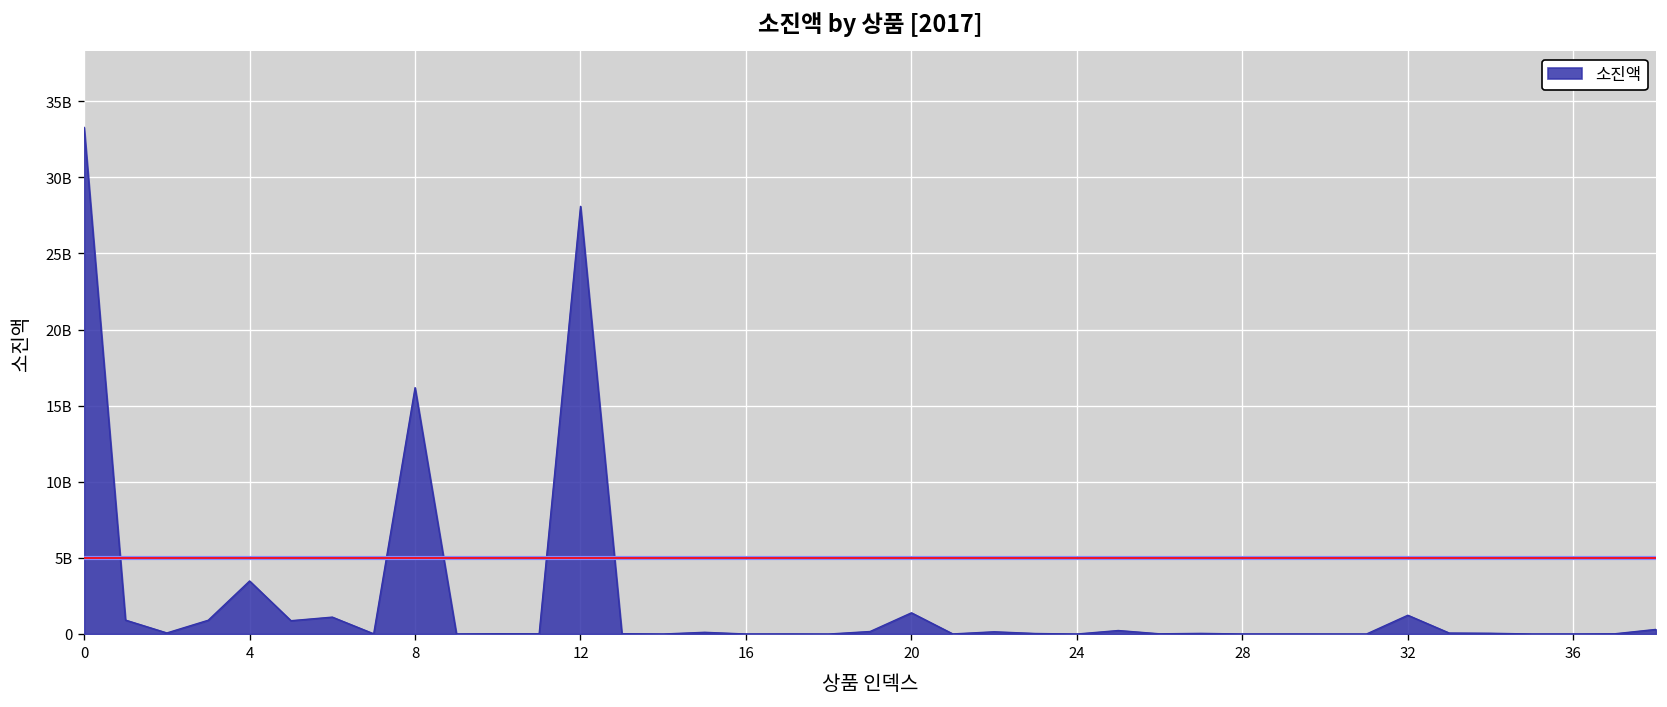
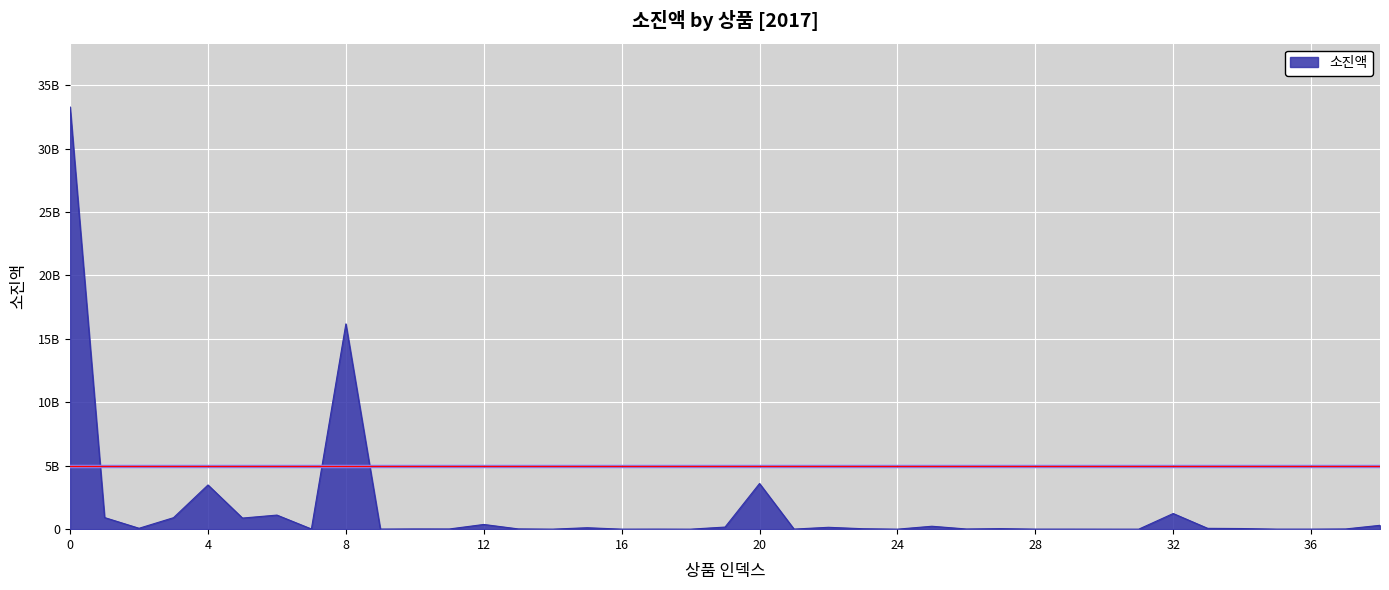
12: 28100000000 -> 400000000
20: 1400000000 -> 3600000000
